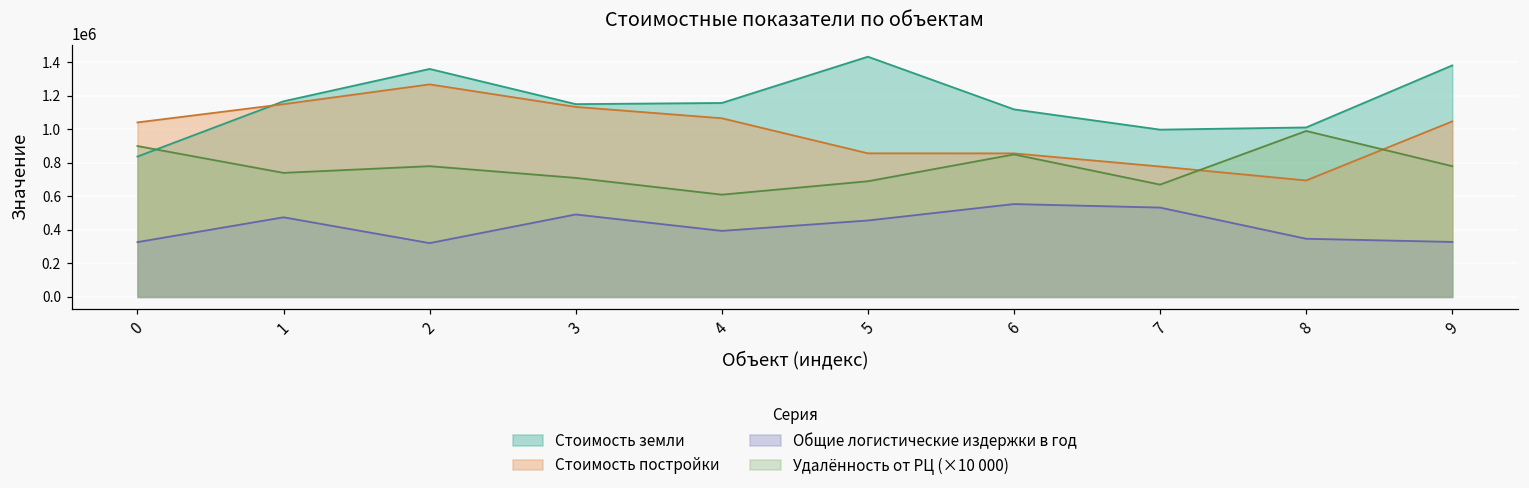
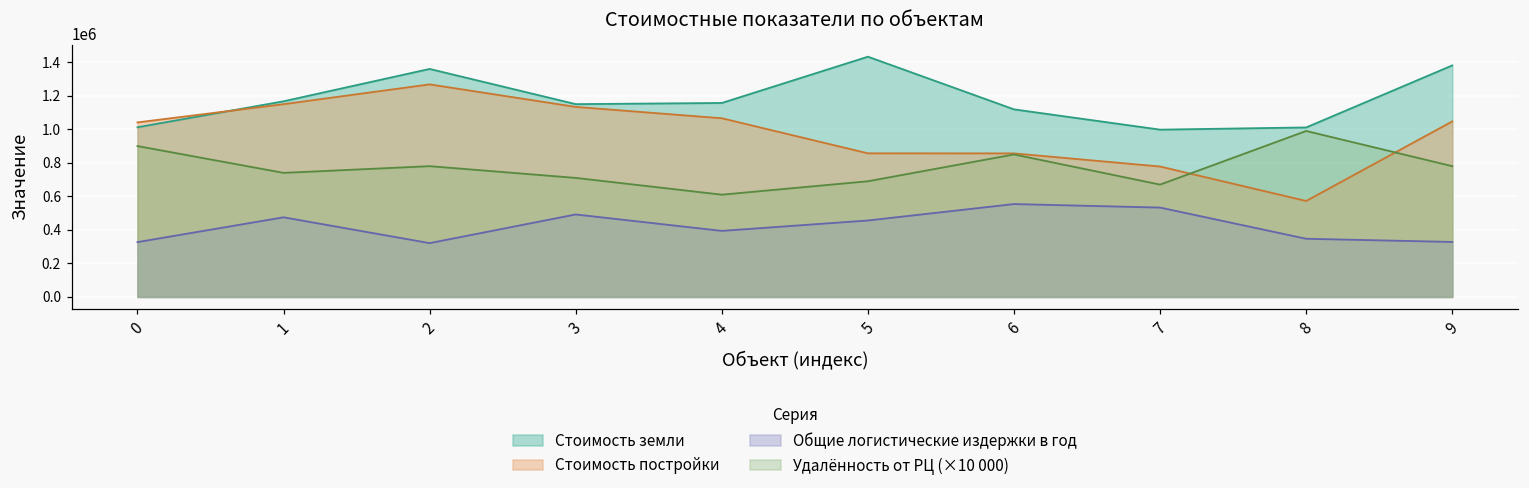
Стоимость земли, 0: 840000 -> 1010000
Стоимость постройки, 8: 690000 -> 570000
